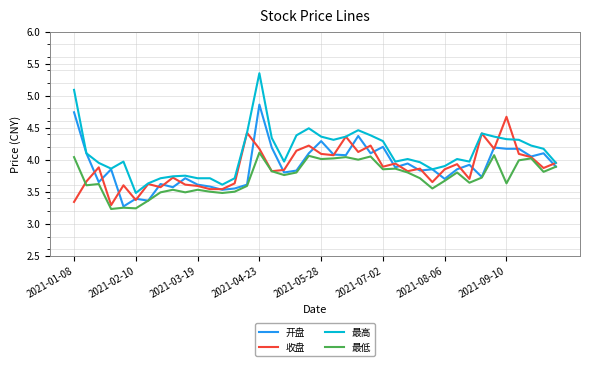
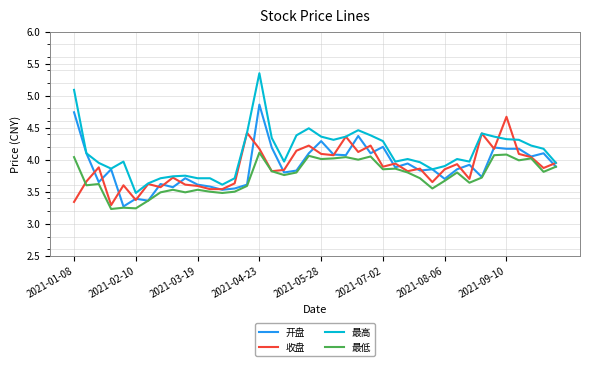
最低, 2021-09-10: 3.6 -> 4.1
